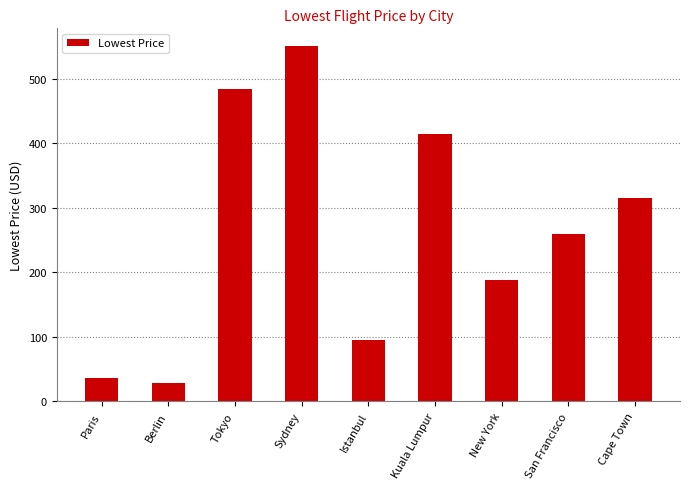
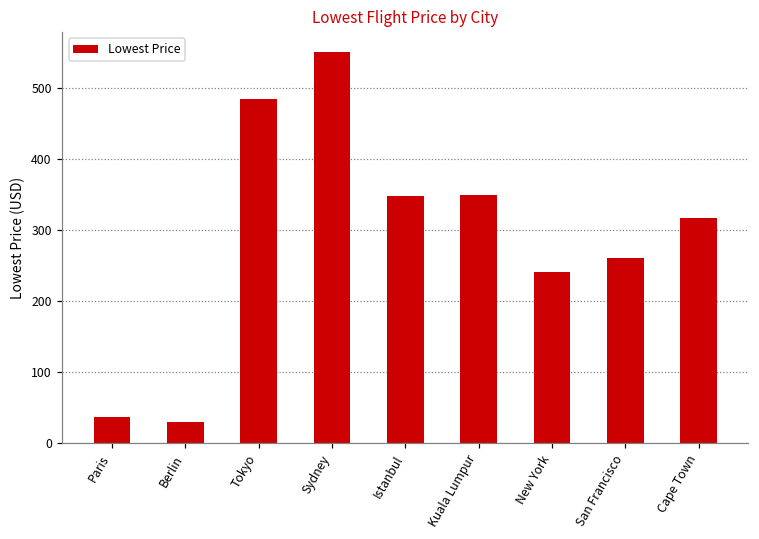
Istanbul: 100 -> 350
Kuala Lumpur: 410 -> 350
New York: 190 -> 240
